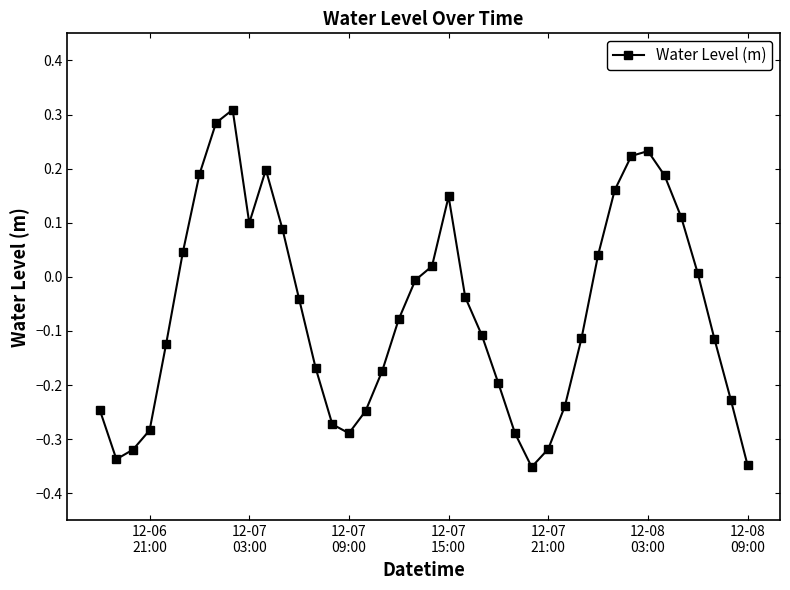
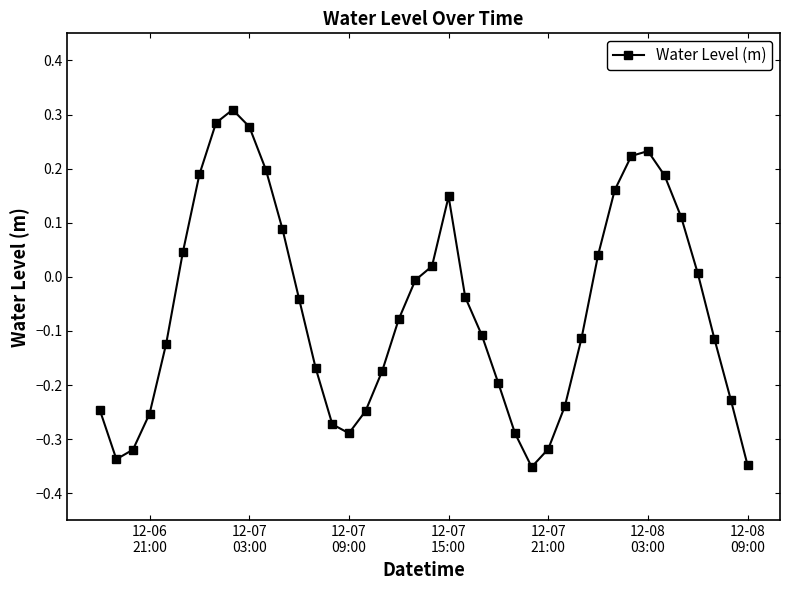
12-06 21:00: -0.28 -> -0.25
12-07 03:00: 0.10 -> 0.28
